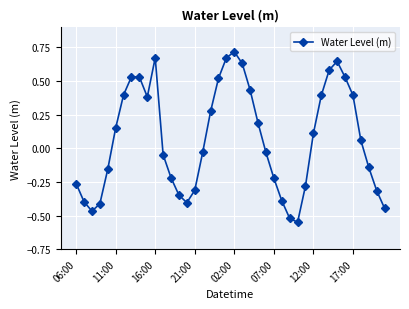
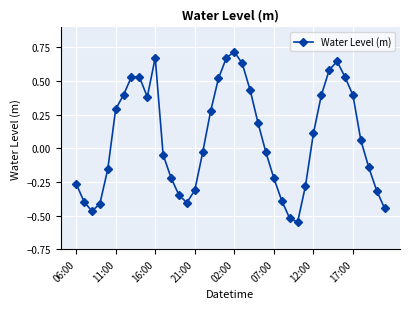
11:00: 0.15 -> 0.29
